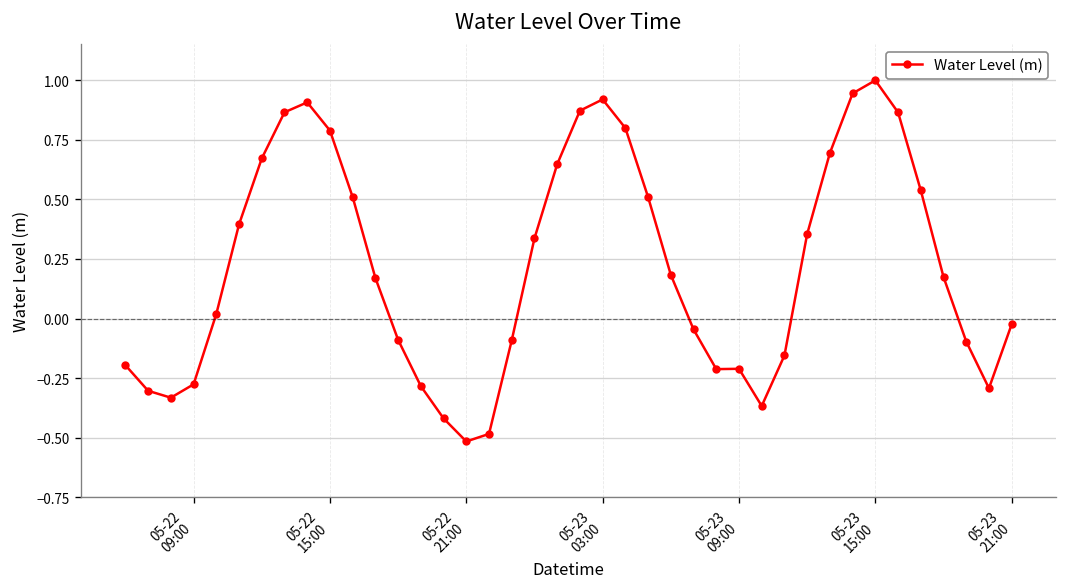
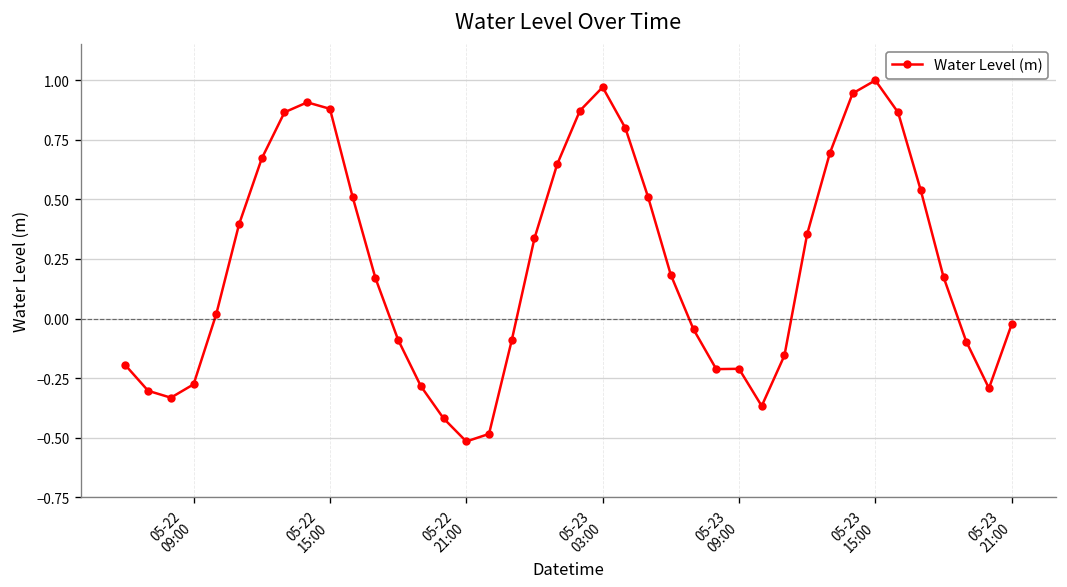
05-22 15:00: 0.79 -> 0.88
05-23 03:00: 0.92 -> 0.97
